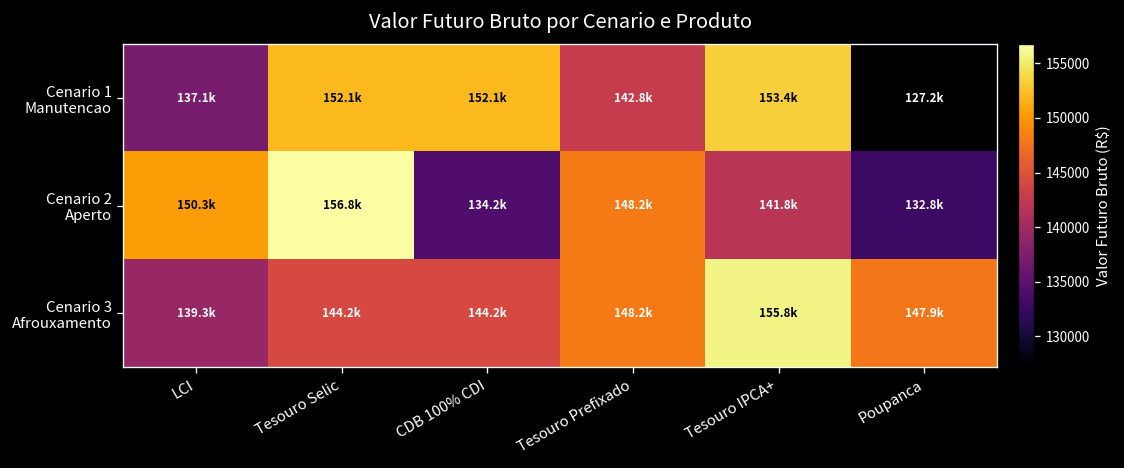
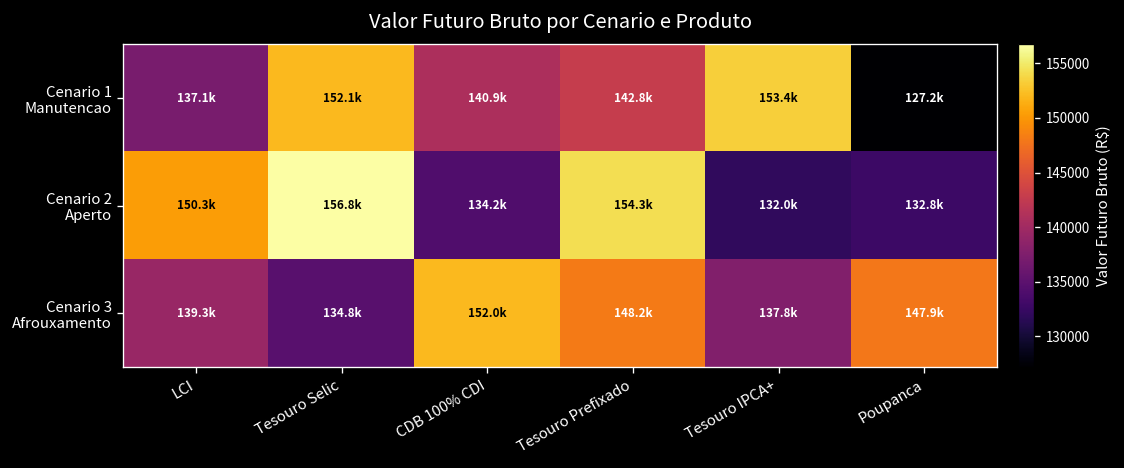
Cenario 1 Manutencao, CDB 100% CDI: 152.1k -> 140.9k
Cenario 2 Aperto, Tesouro Prefixado: 148.2k -> 154.3k
Cenario 2 Aperto, Tesouro IPCA+: 141.8k -> 132.0k
Cenario 3 Afrouxamento, Tesouro Selic: 144.2k -> 134.8k
Cenario 3 Afrouxamento, CDB 100% CDI: 144.2k -> 152.0k
Cenario 3 Afrouxamento, Tesouro IPCA+: 155.8k -> 137.8k
